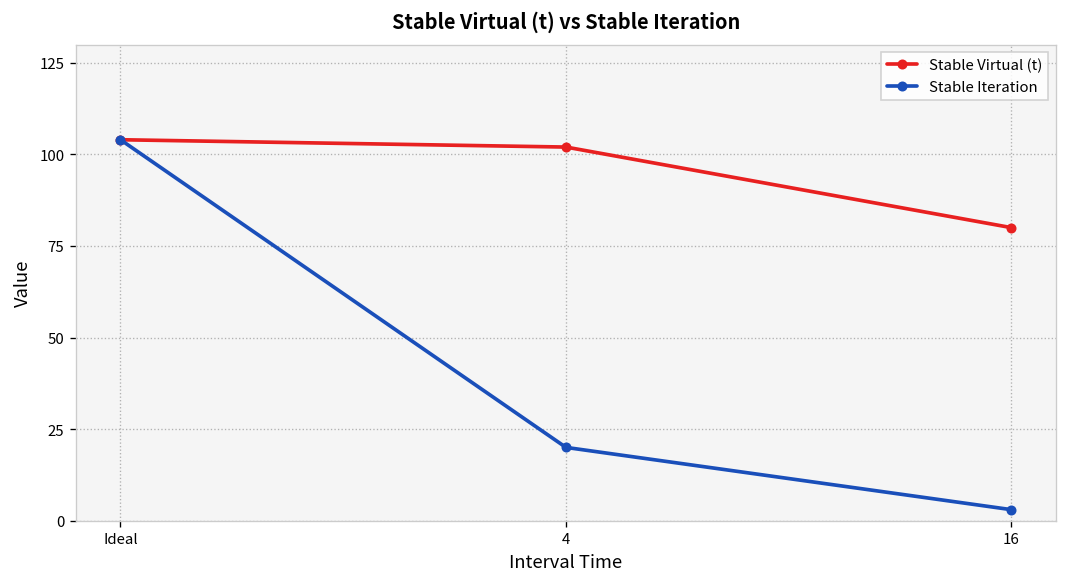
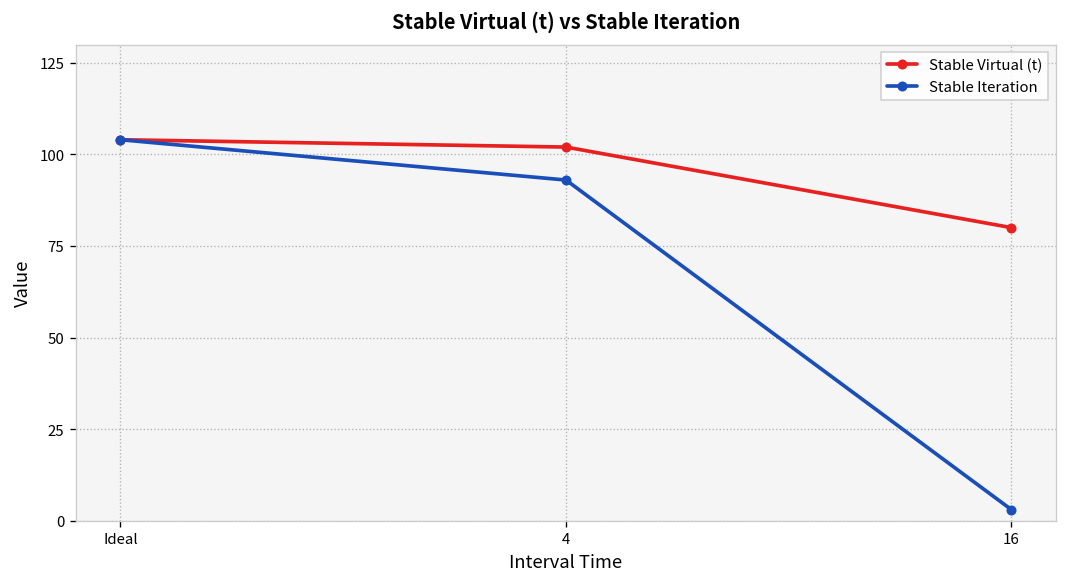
Stable Iteration, 4: 20 -> 93
